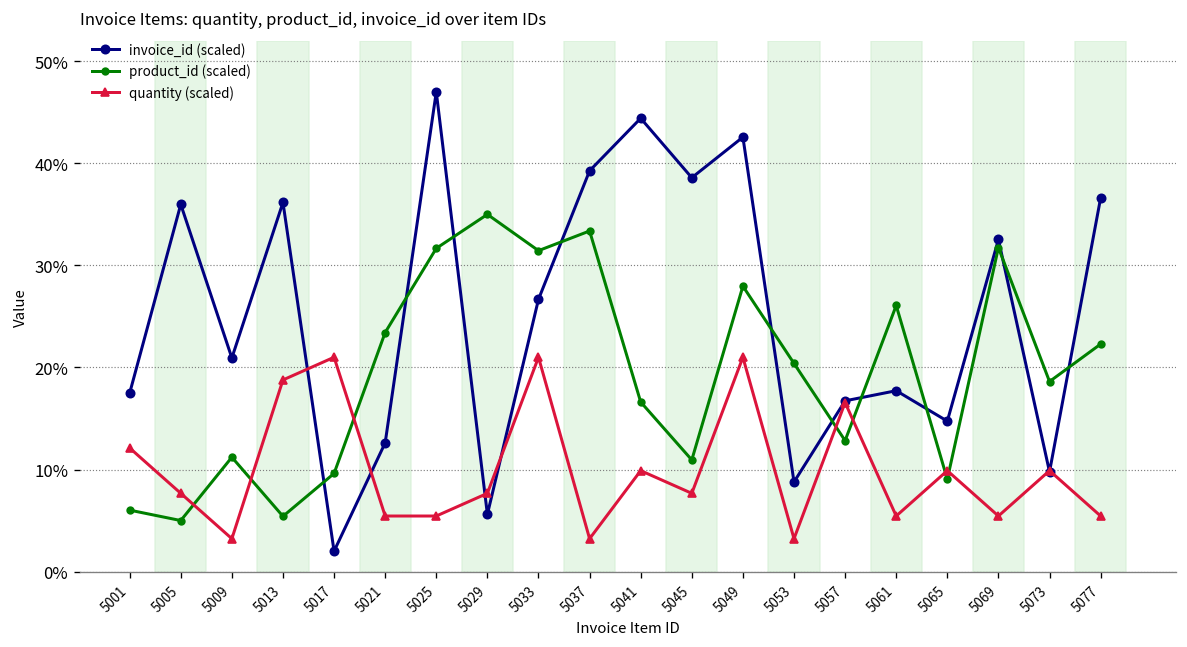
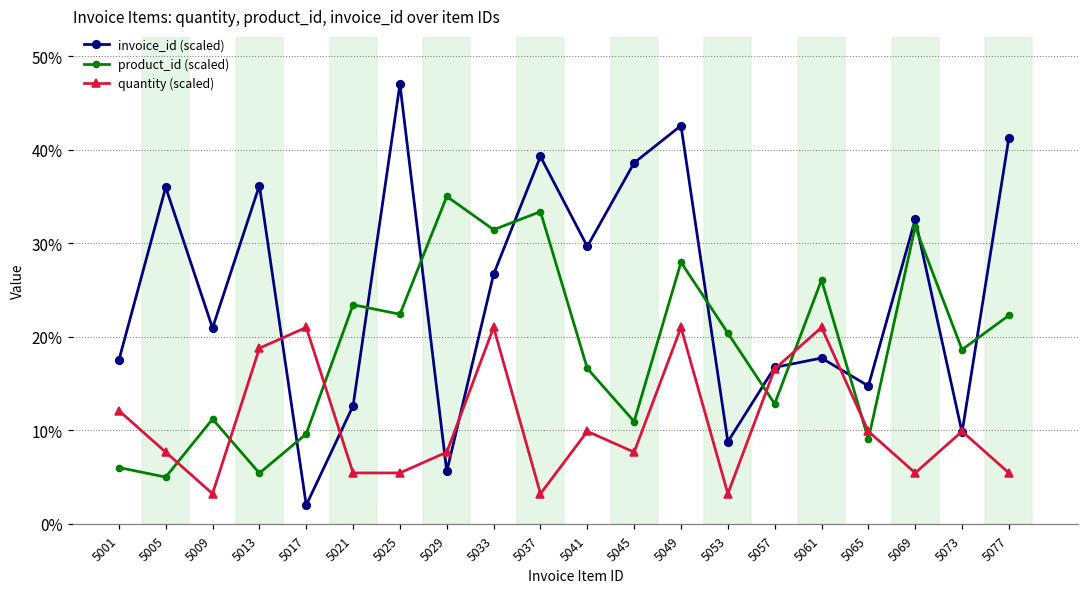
product_id (scaled), 5025: 32% -> 22%
invoice_id (scaled), 5041: 44% -> 30%
quantity (scaled), 5061: 5% -> 21%
invoice_id (scaled), 5077: 37% -> 41%
